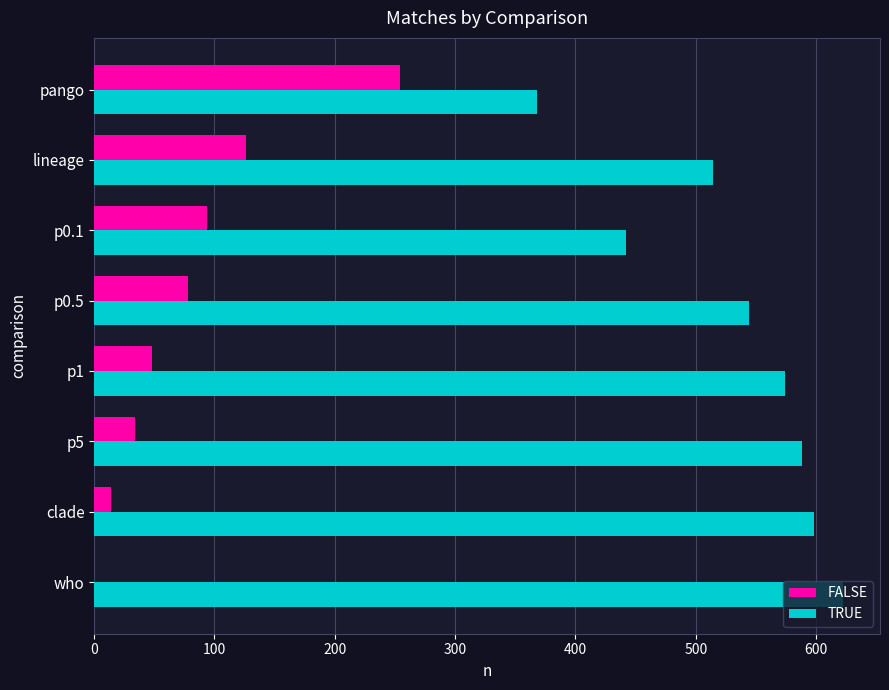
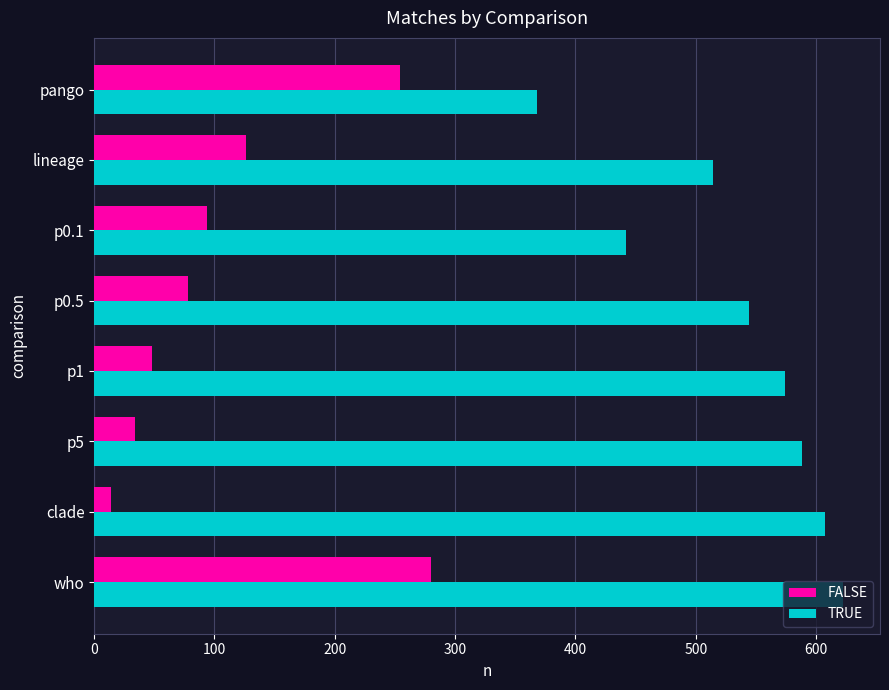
TRUE, clade: 598 -> 607
FALSE, who: 0 -> 280
